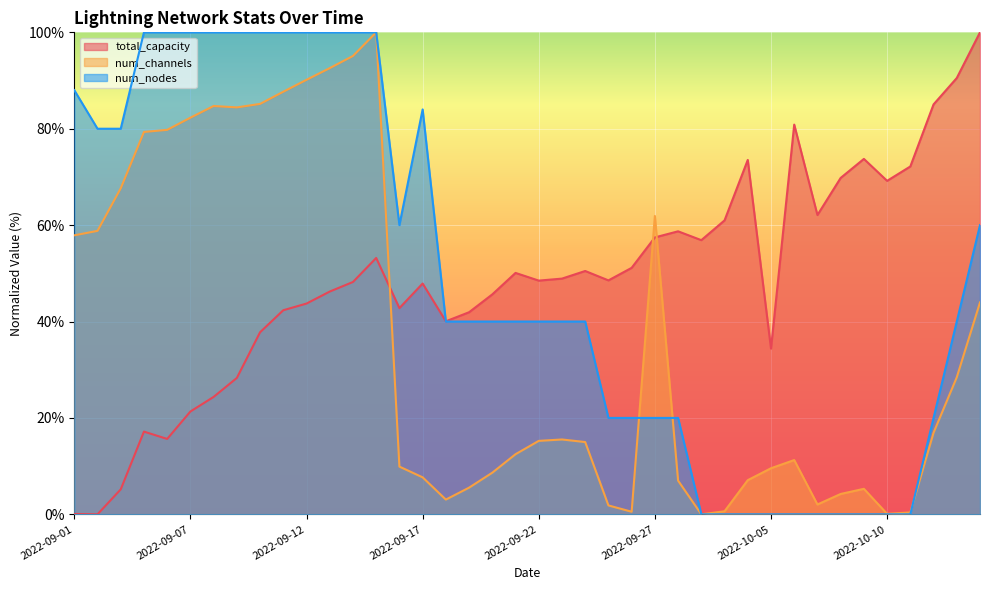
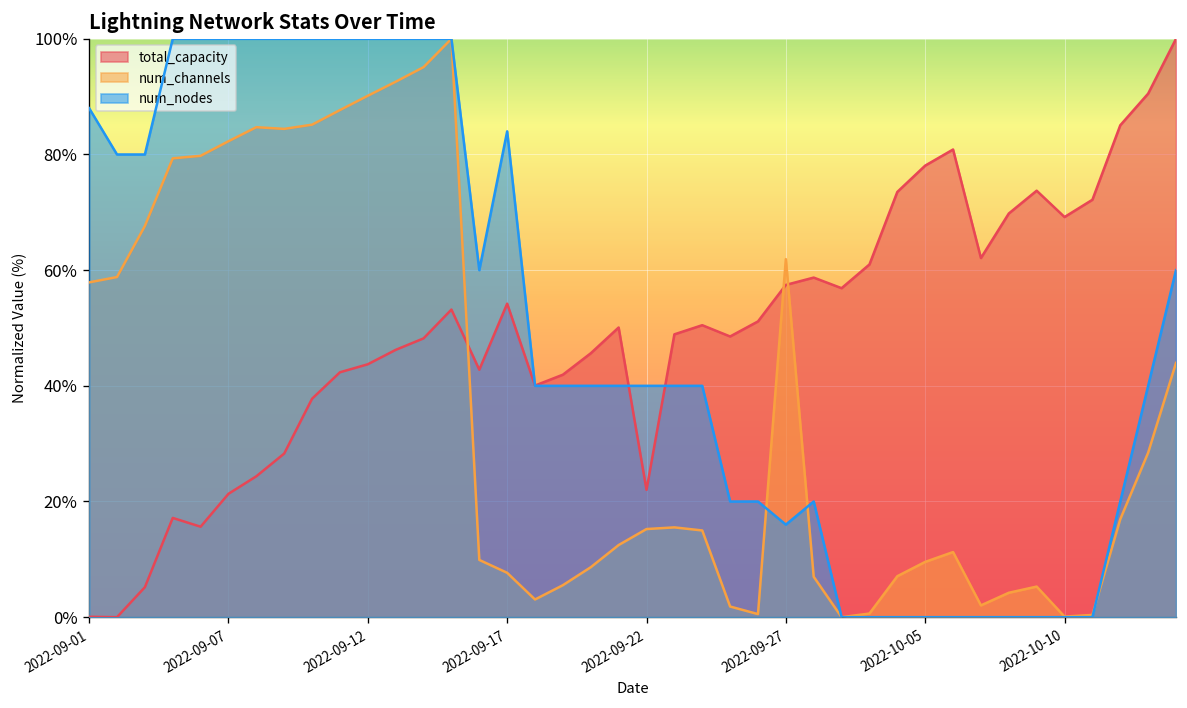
total_capacity, 2022-09-17: 48% -> 54%
total_capacity, 2022-09-22: 48% -> 22%
num_nodes, 2022-09-27: 20% -> 16%
total_capacity, 2022-10-05: 34% -> 78%
